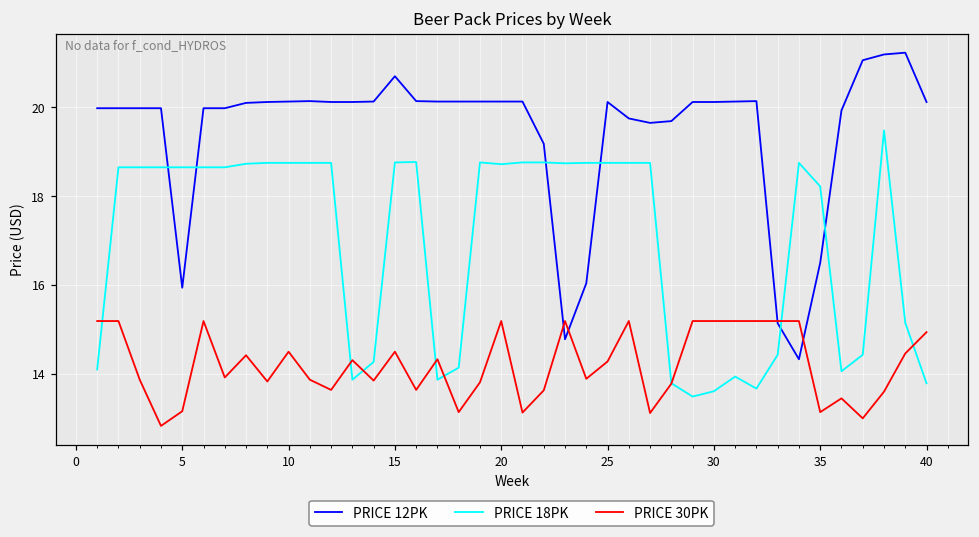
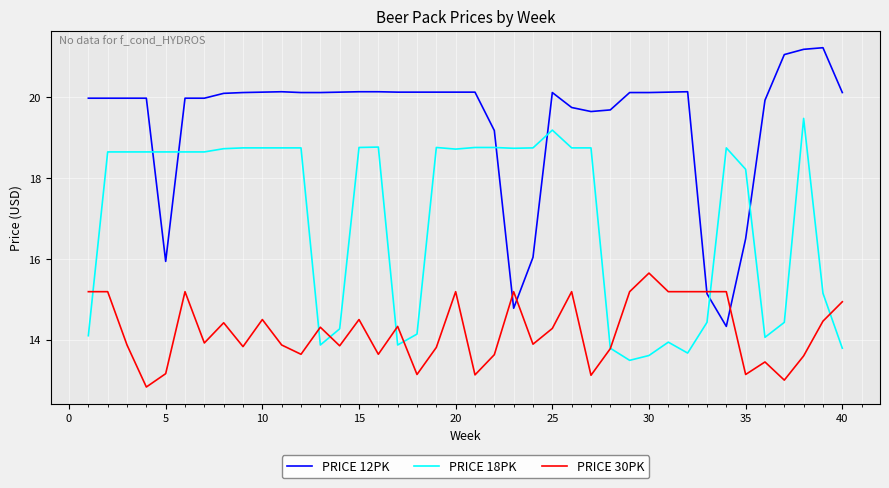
PRICE 12PK, 15: 20.7 -> 20.1
PRICE 18PK, 25: 18.8 -> 19.2
PRICE 30PK, 30: 15.2 -> 15.7
